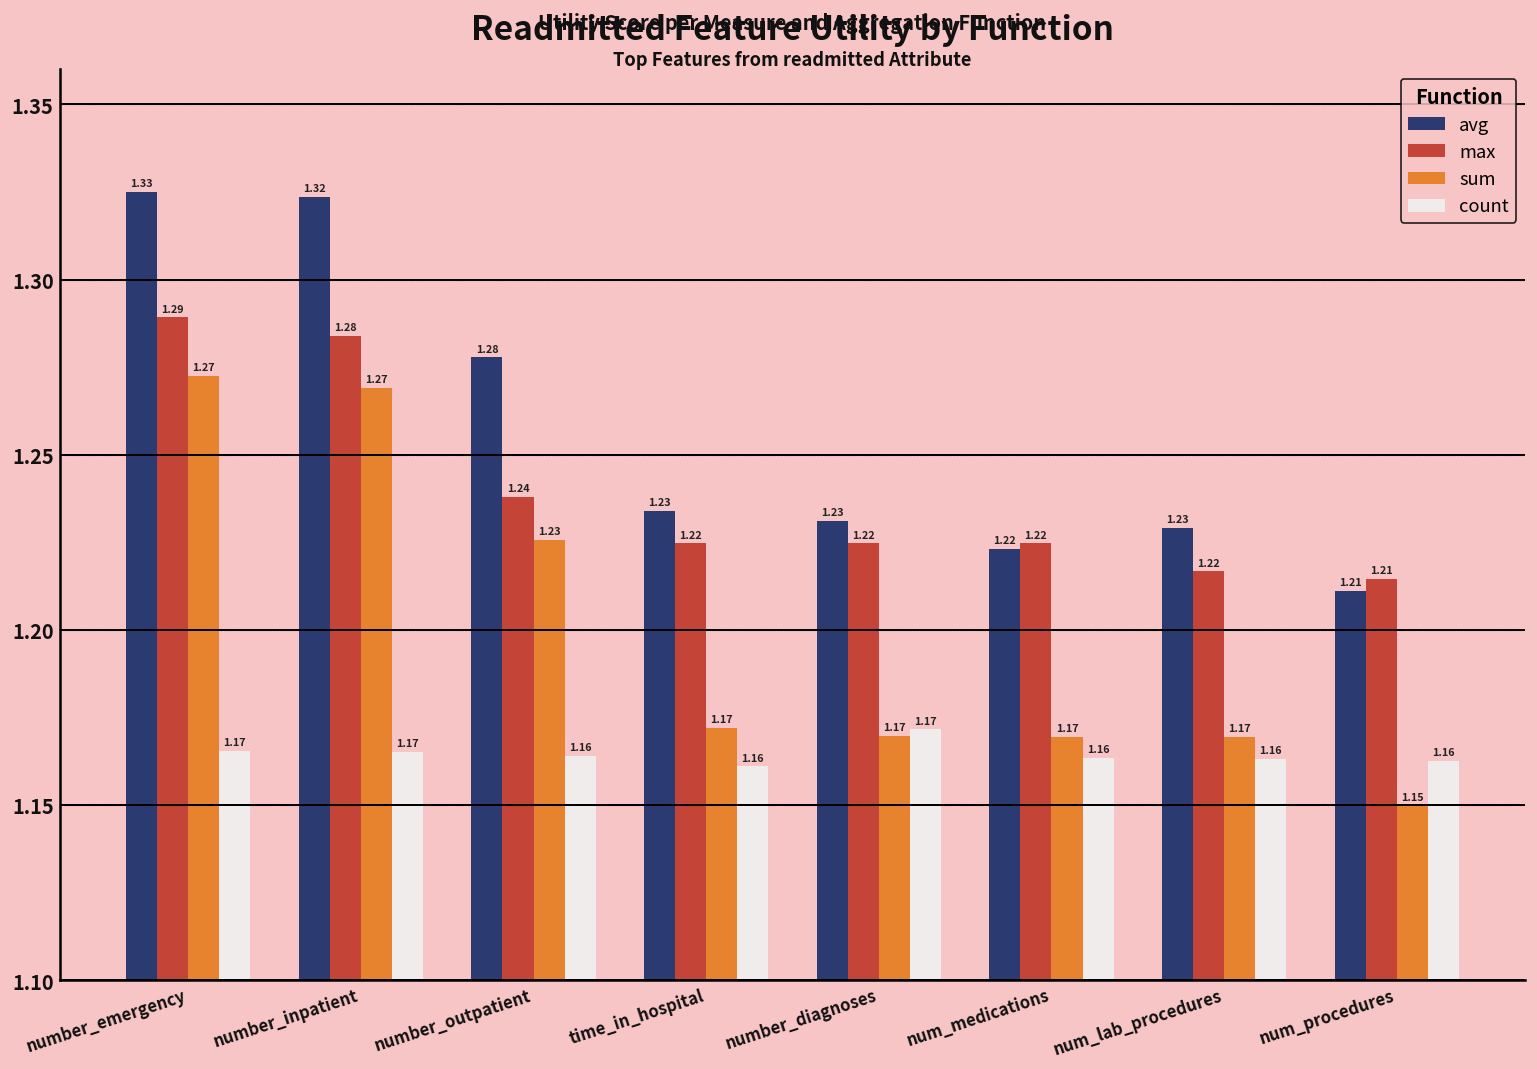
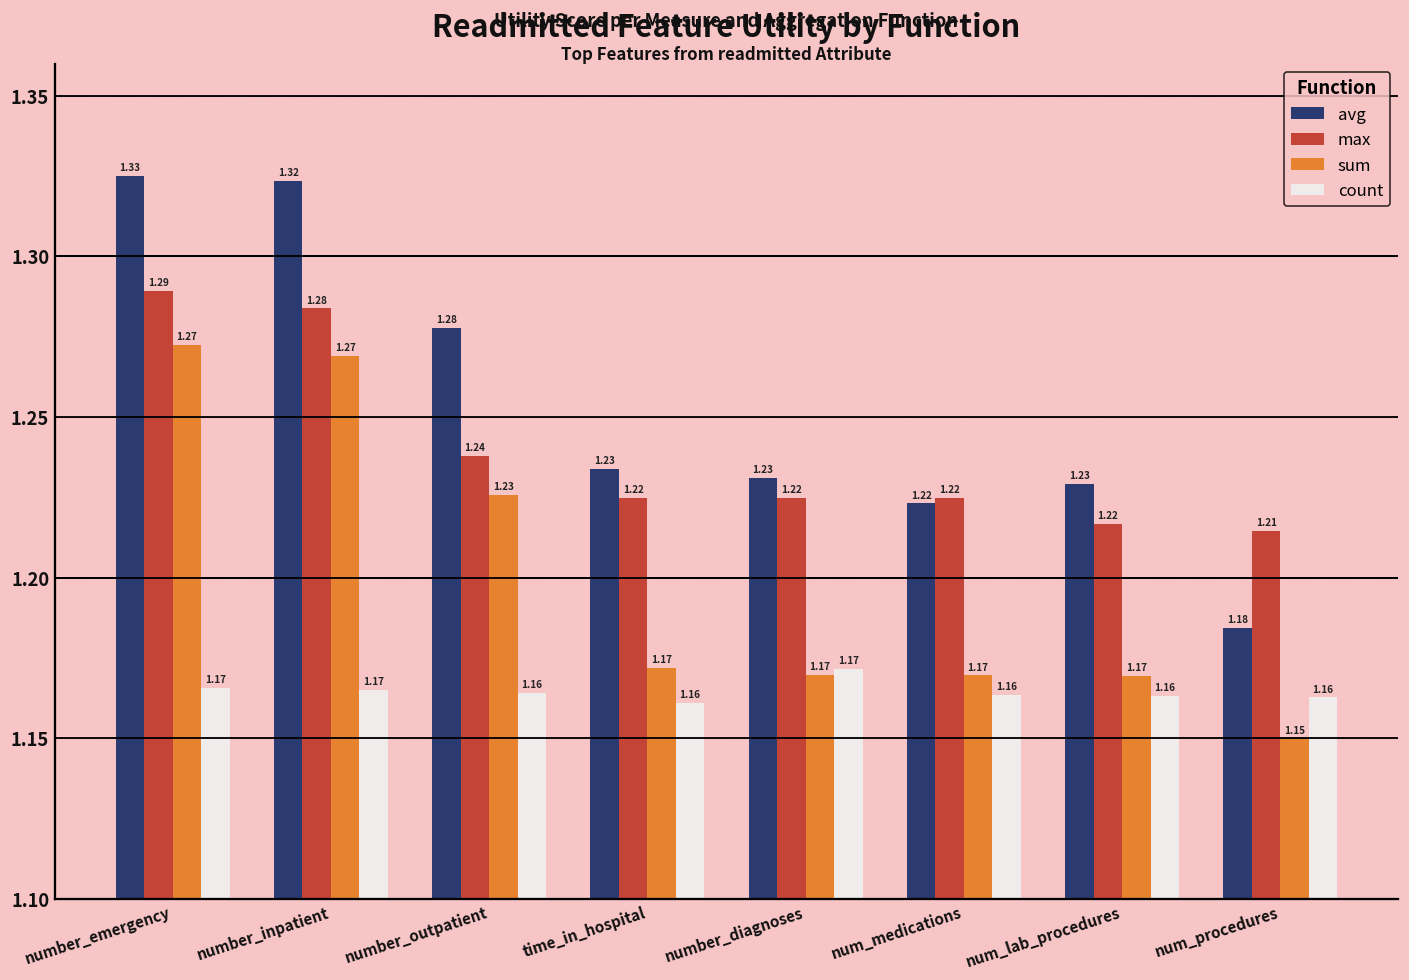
avg, num_procedures: 1.21 -> 1.18
